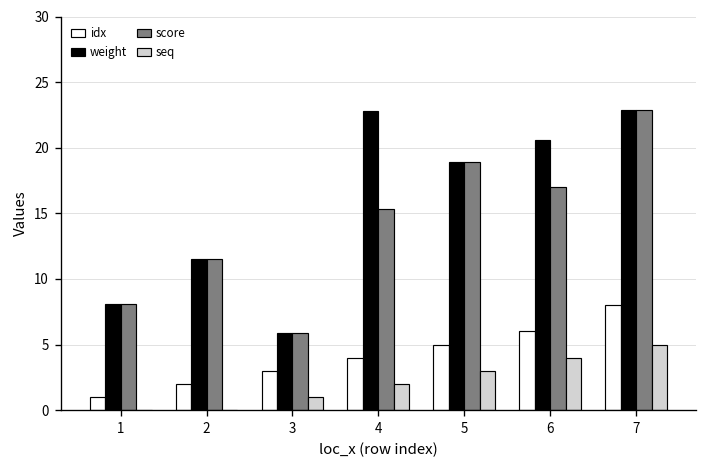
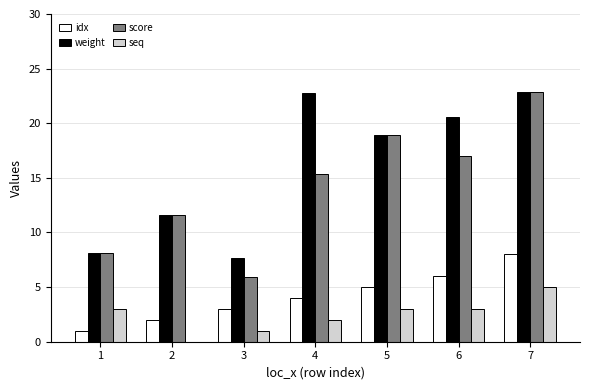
seq, 1: 0 -> 3
weight, 3: 5.9 -> 7.7
seq, 6: 4 -> 3
